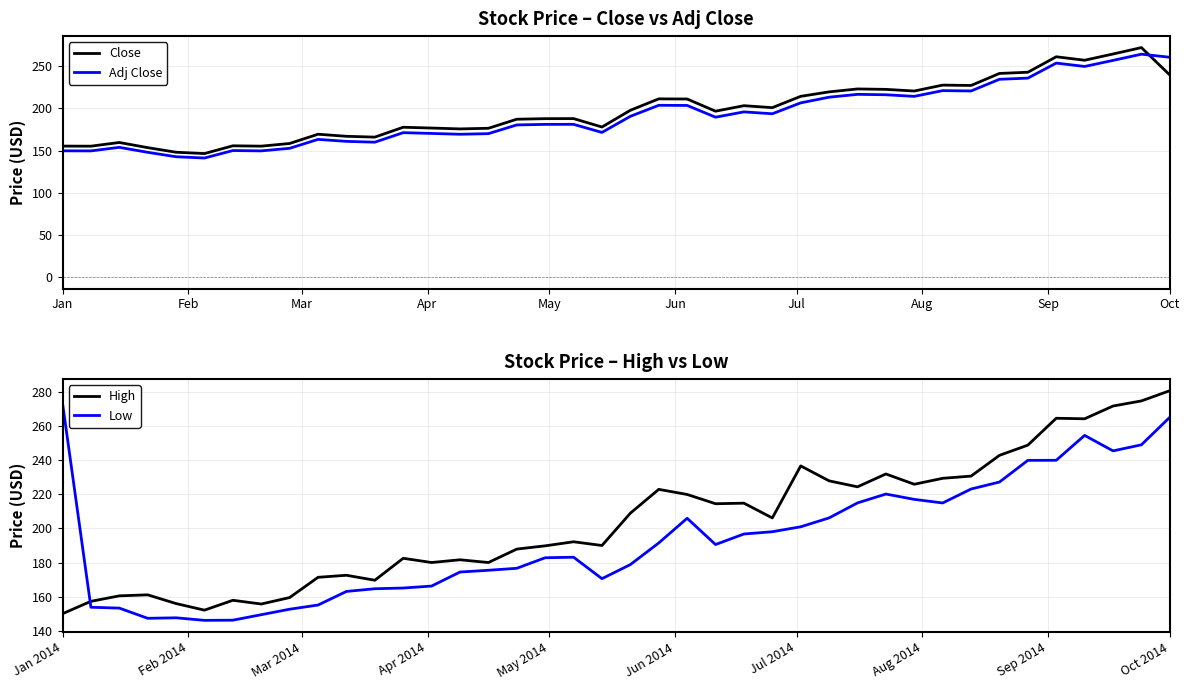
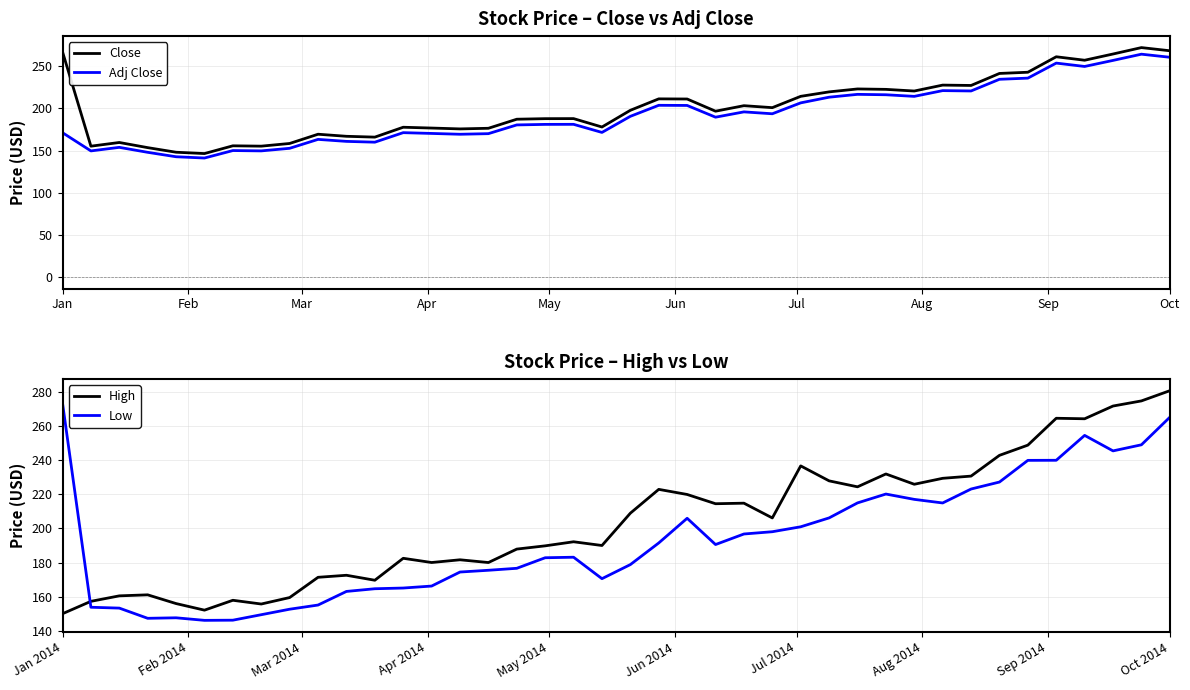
Stock Price – Close vs Adj Close, Close, Jan: 160 -> 270
Stock Price – Close vs Adj Close, Adj Close, Jan: 150 -> 170
Stock Price – Close vs Adj Close, Close, Oct: 240 -> 270
